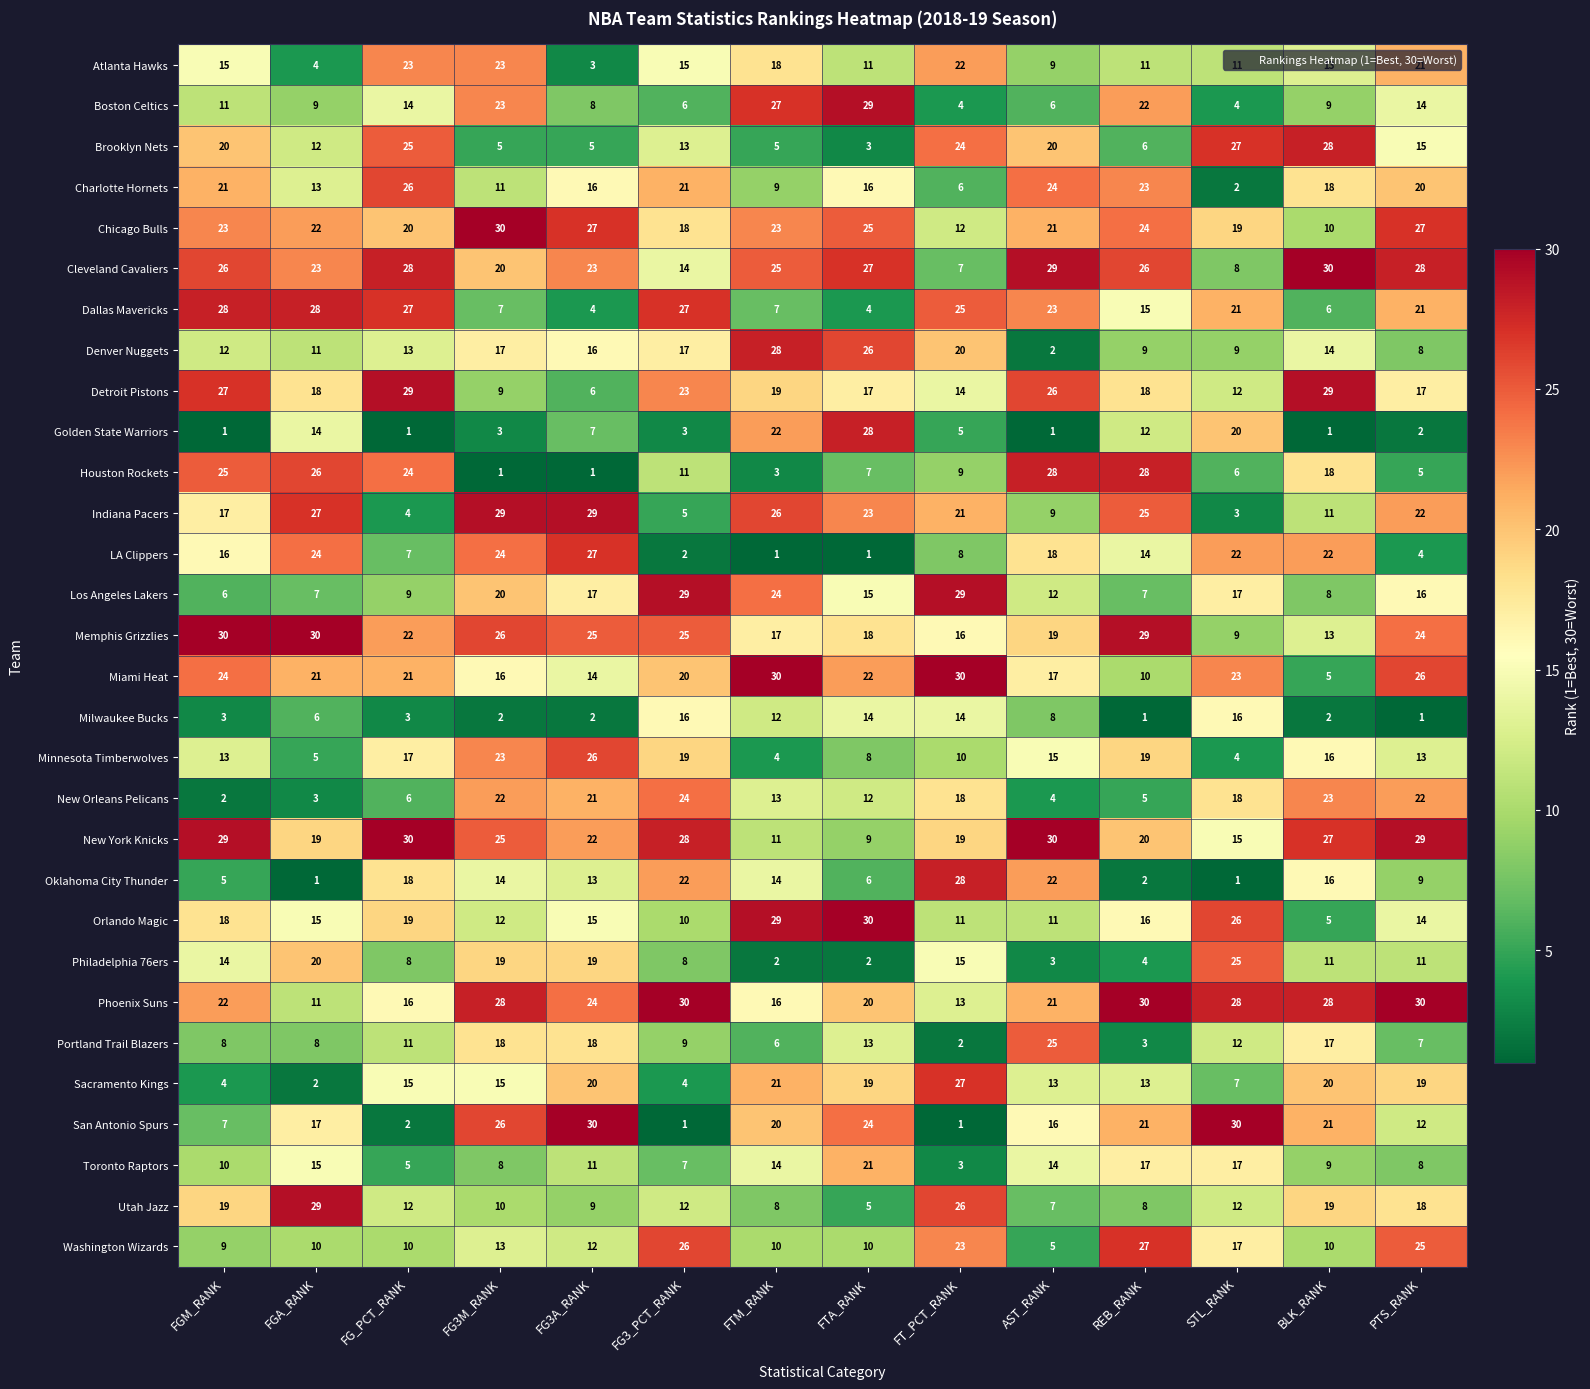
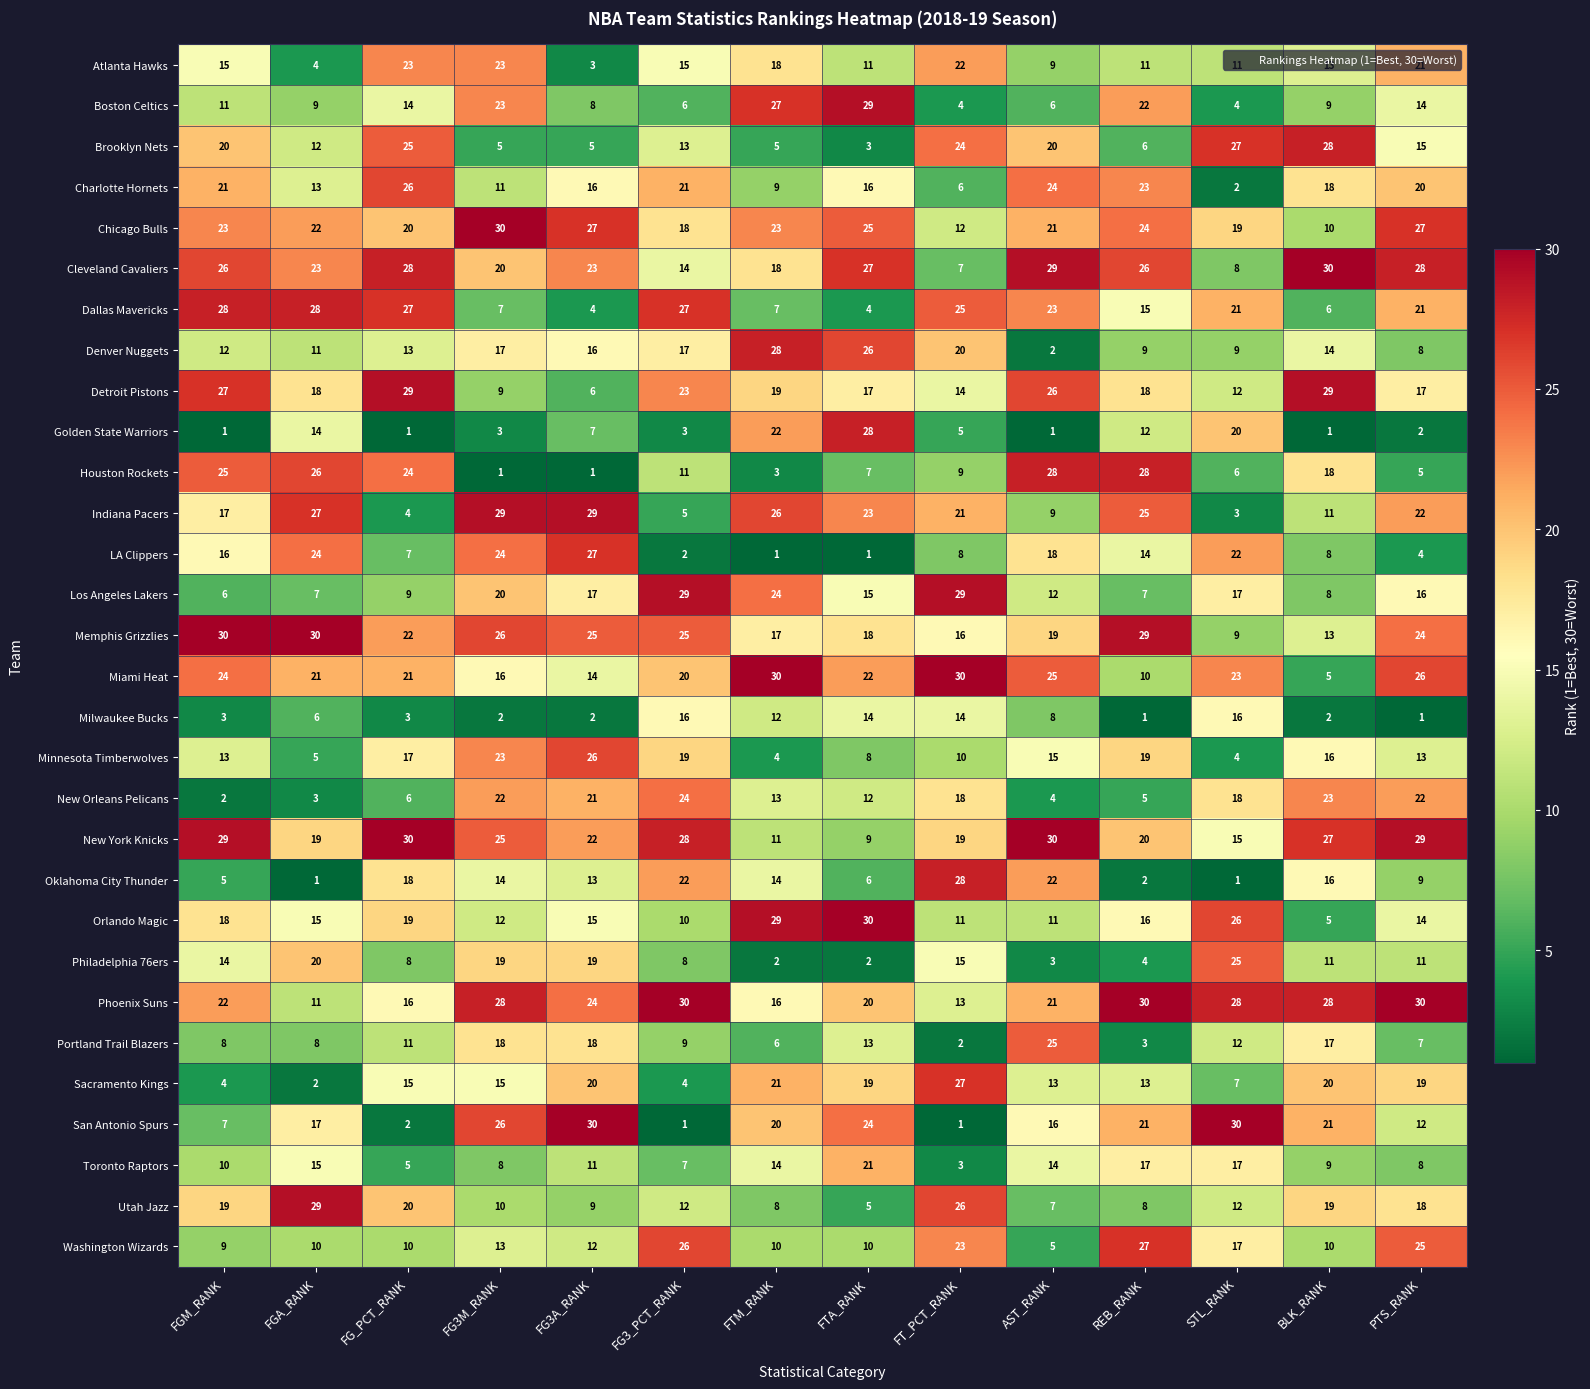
Cleveland Cavaliers, FTM_RANK: 25 -> 18
LA Clippers, BLK_RANK: 22 -> 8
Miami Heat, AST_RANK: 17 -> 25
Utah Jazz, FG_PCT_RANK: 12 -> 20
